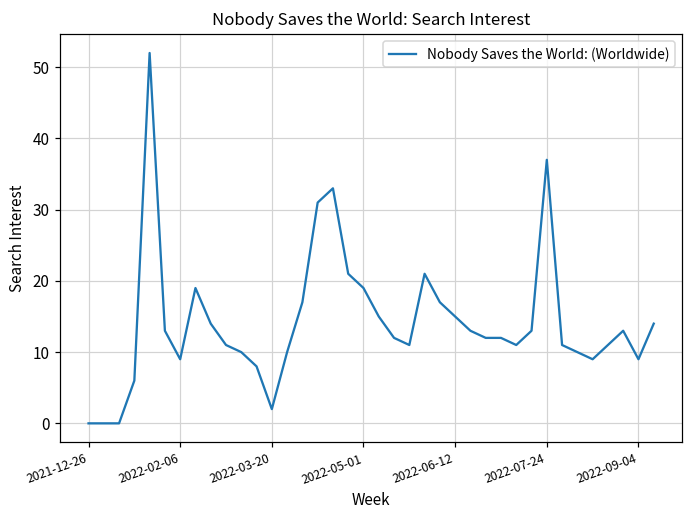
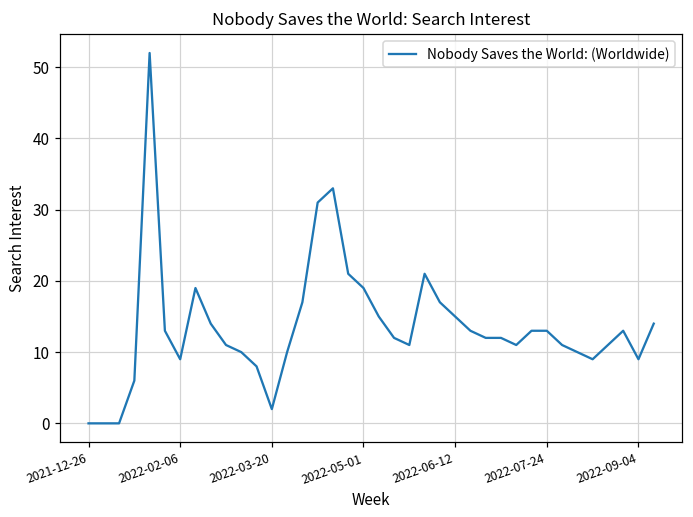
2022-07-24: 37 -> 13
